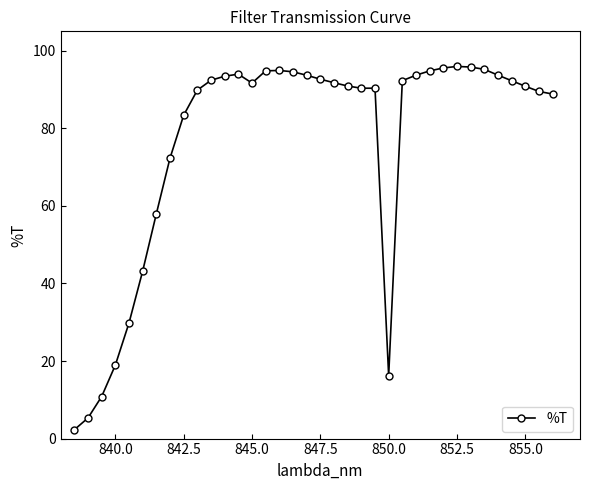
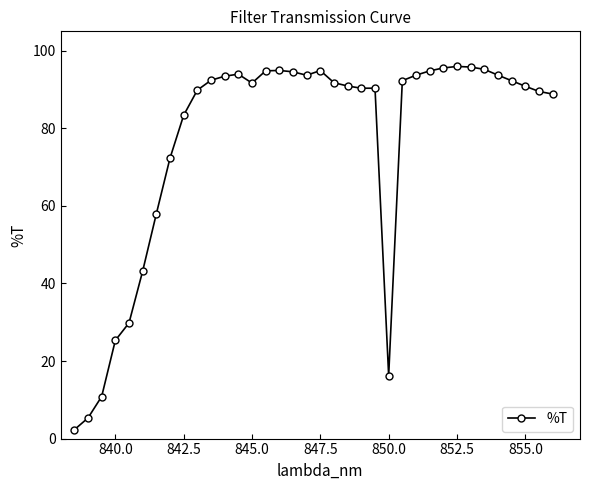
840.0: 19 -> 25
847.5: 93 -> 95
